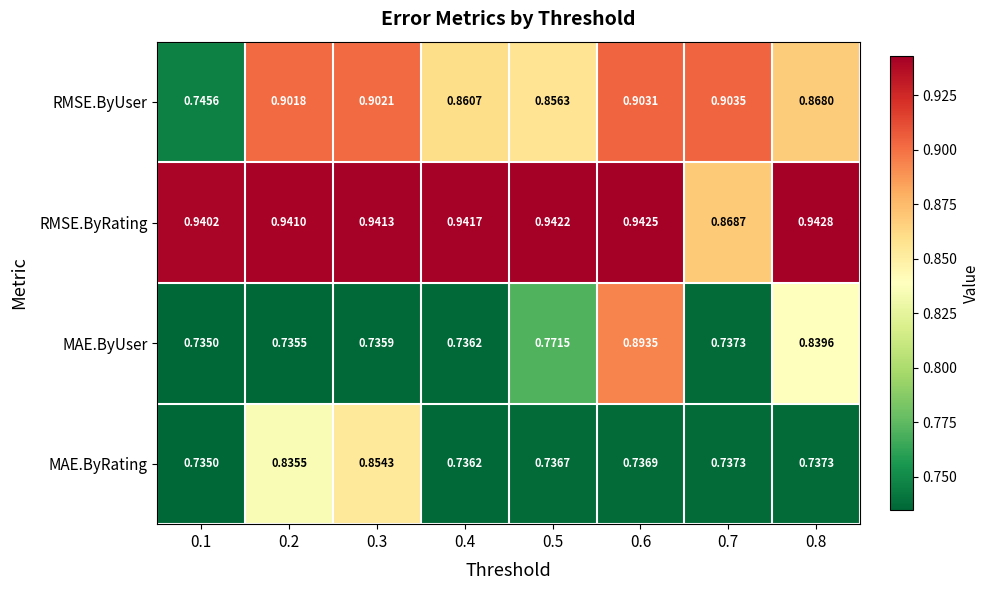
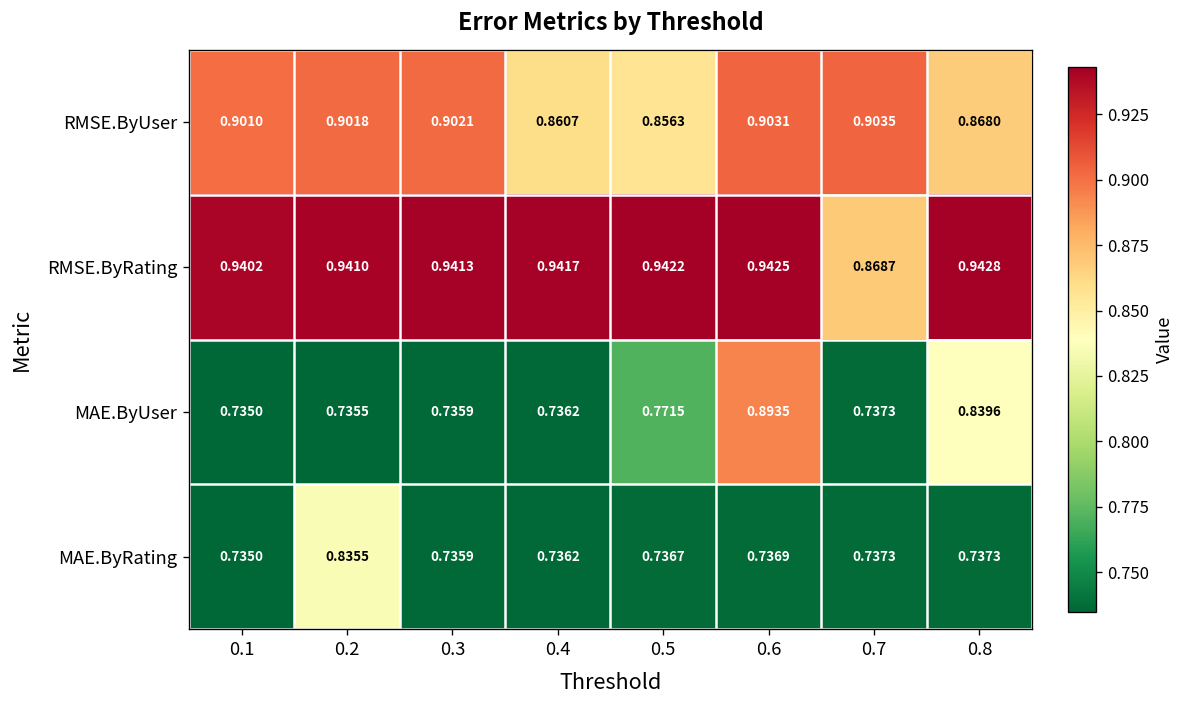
RMSE.ByUser, 0.1: 0.7456 -> 0.9010
MAE.ByRating, 0.3: 0.8543 -> 0.7359
